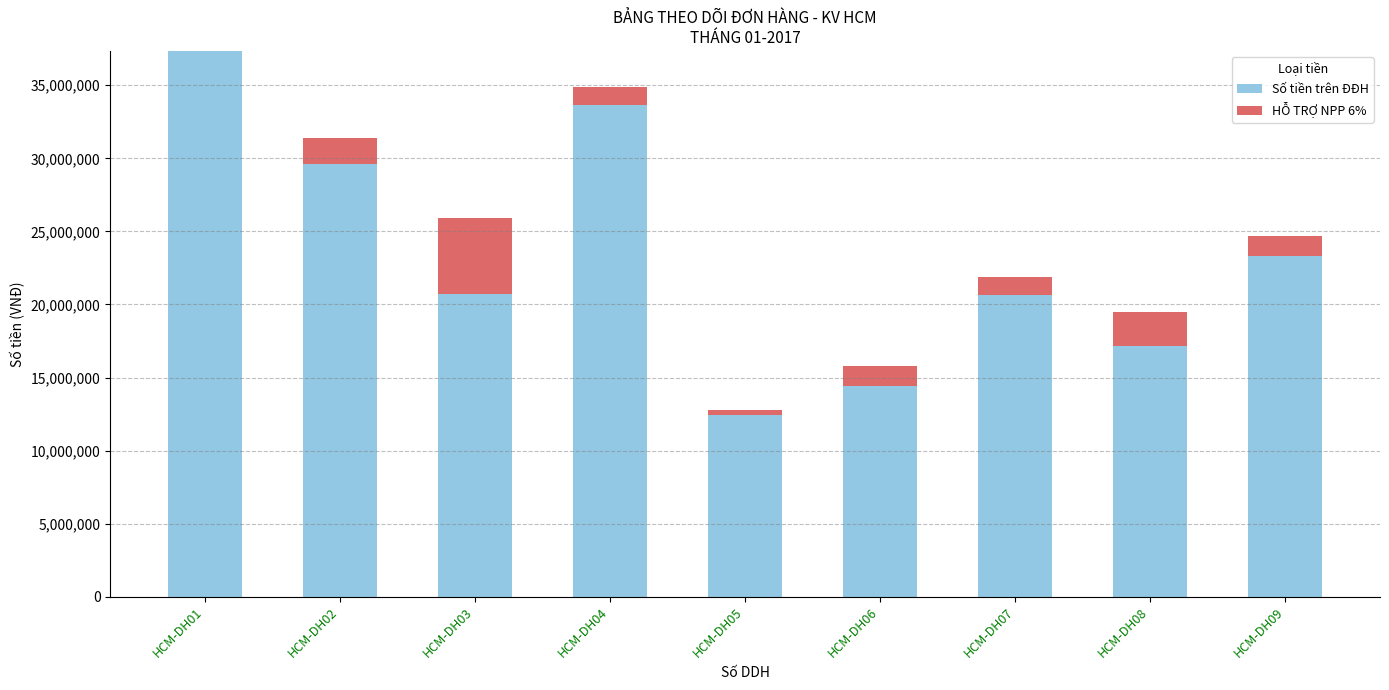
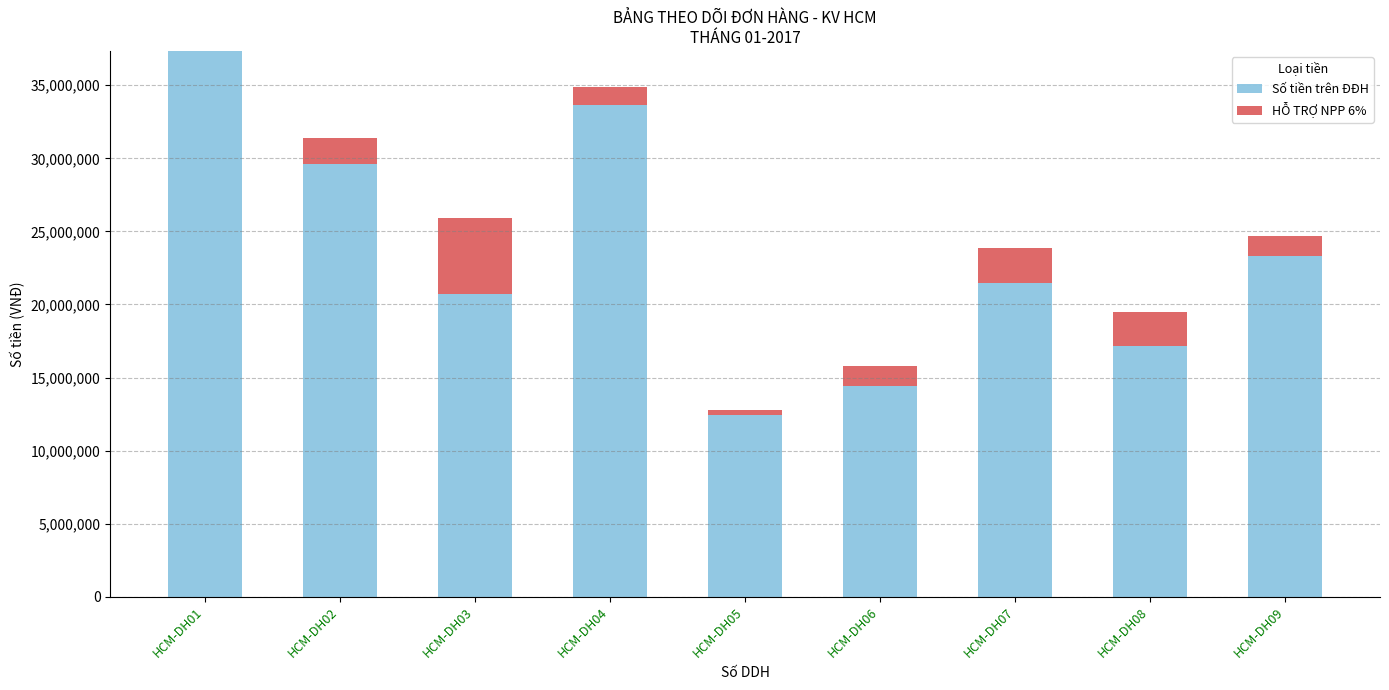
Số tiền trên ĐĐH, HCM-DH07: 20,600,000 -> 21,500,000
HỖ TRỢ NPP 6%, HCM-DH07: 1,200,000 -> 2,400,000
